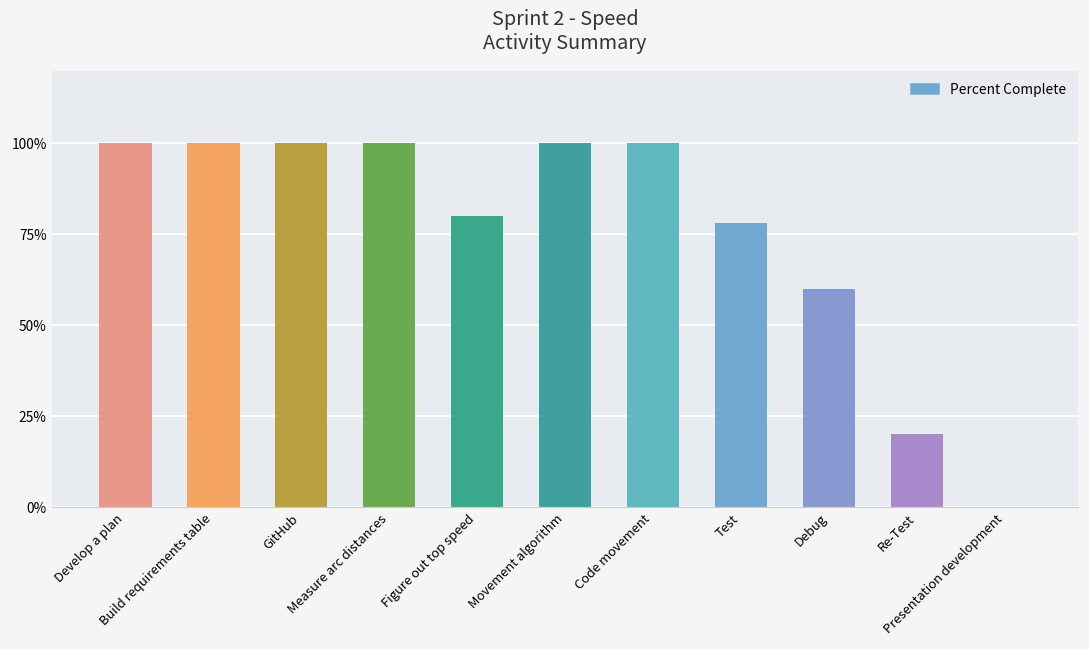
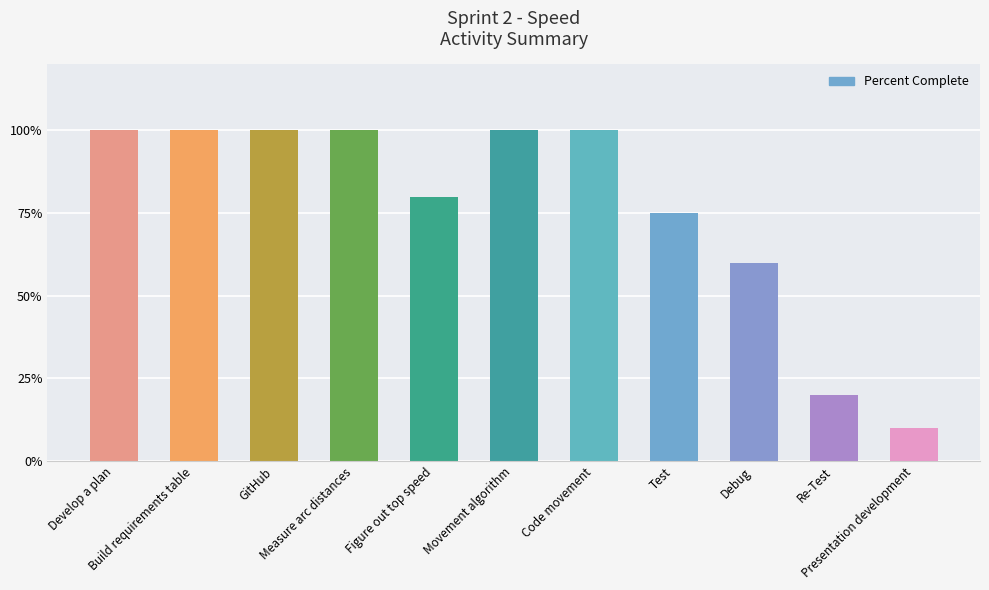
Test: 78% -> 75%
Presentation development: 0% -> 10%
